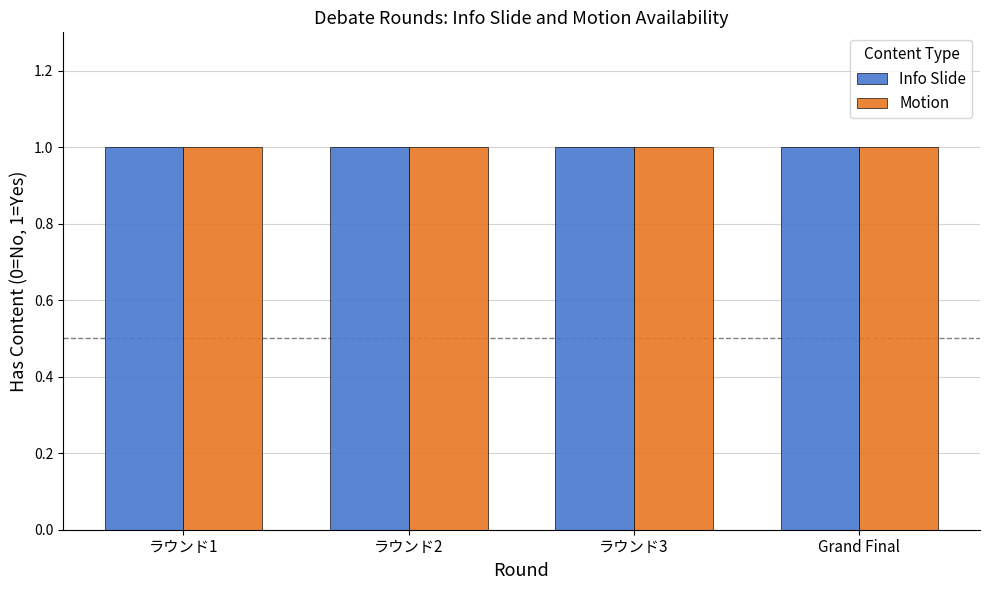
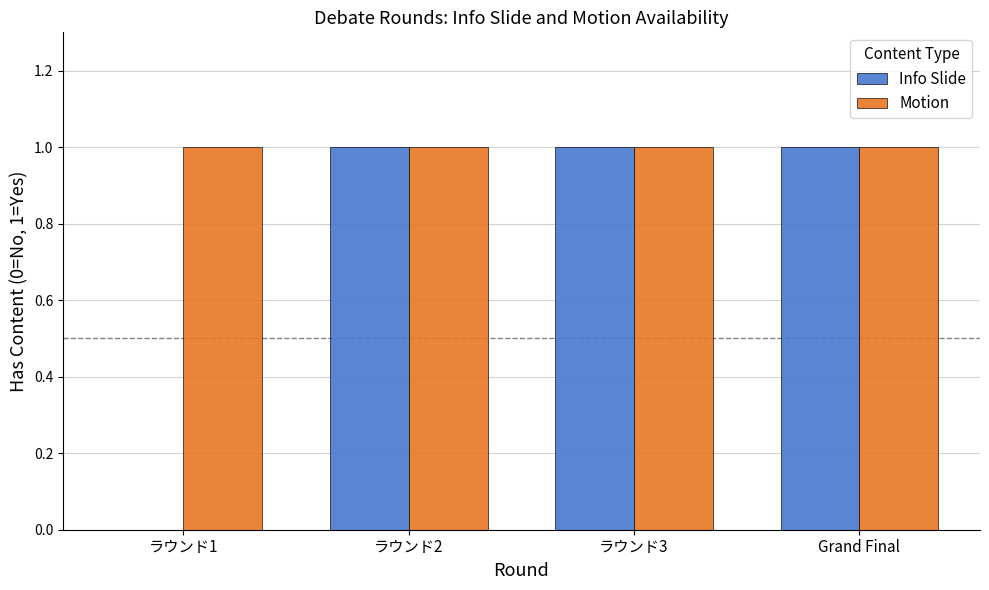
Info Slide, ラウンド1: 1 -> 0
